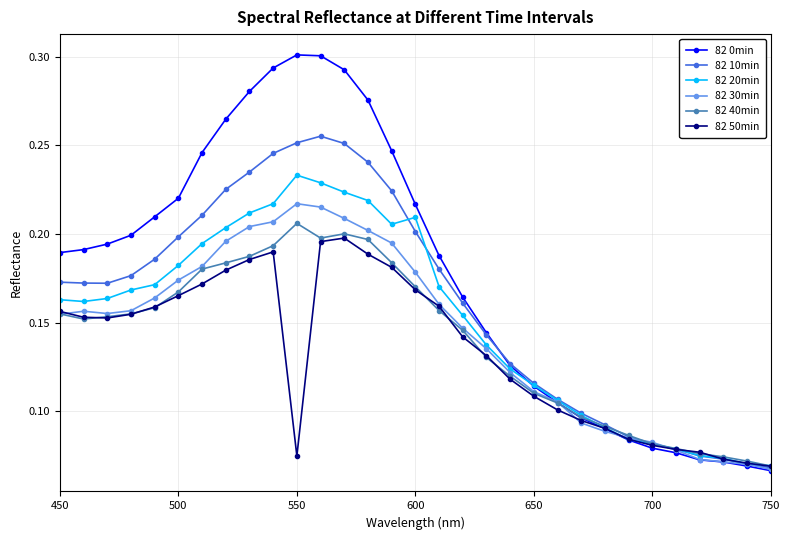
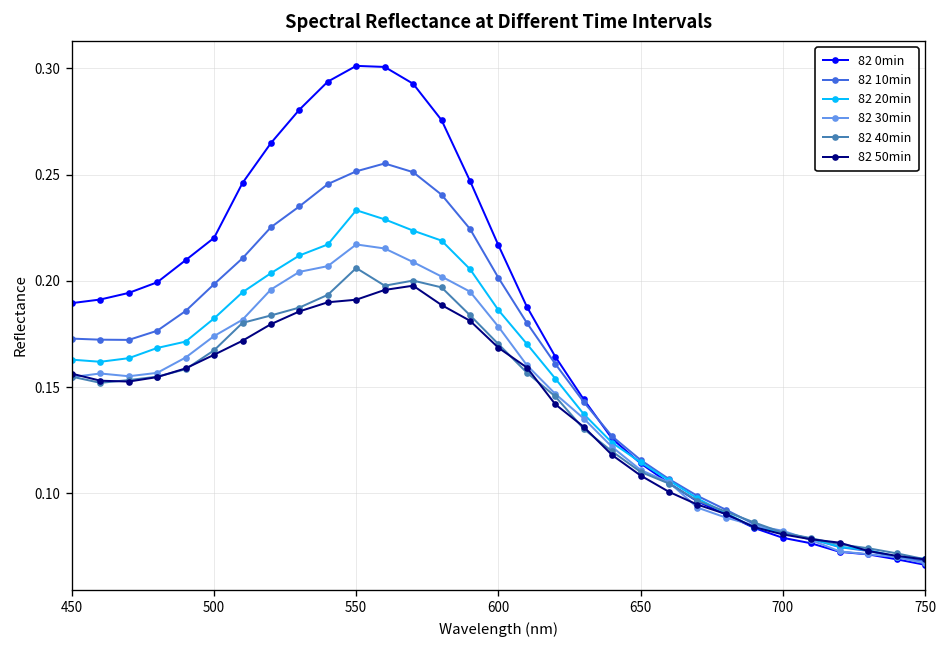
82 50min, 550: 0.075 -> 0.191
82 20min, 600: 0.209 -> 0.186
